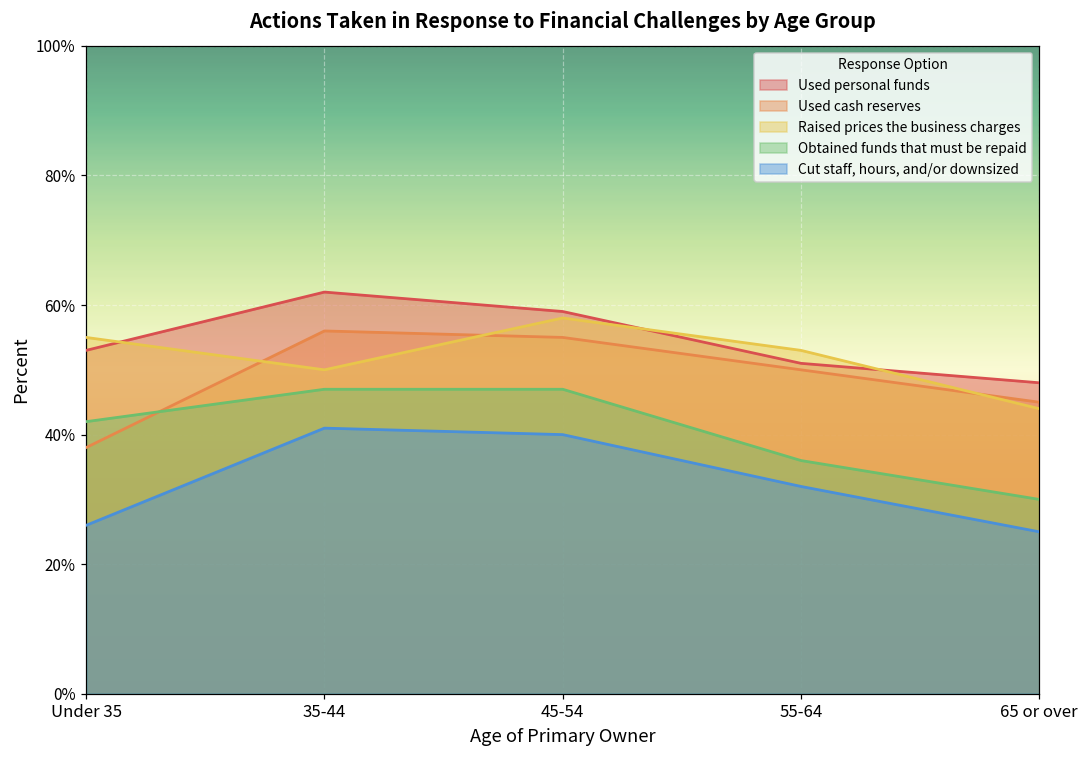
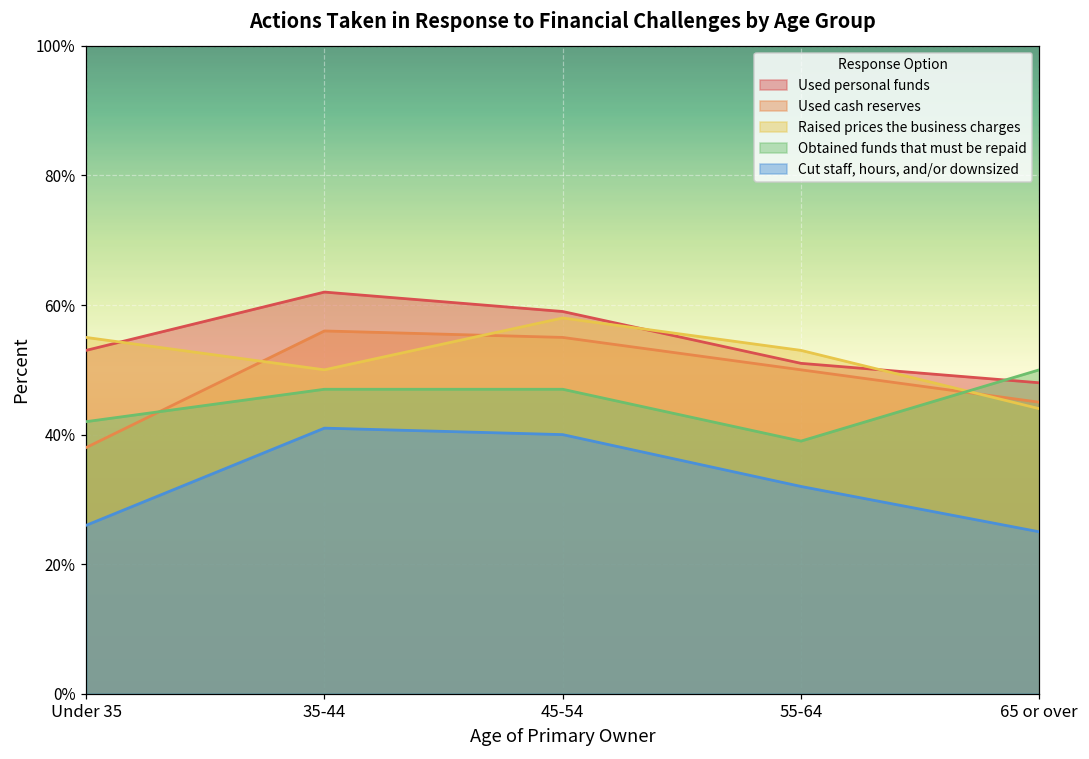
Obtained funds that must be repaid, 55-64: 36% -> 39%
Obtained funds that must be repaid, 65 or over: 30% -> 50%
